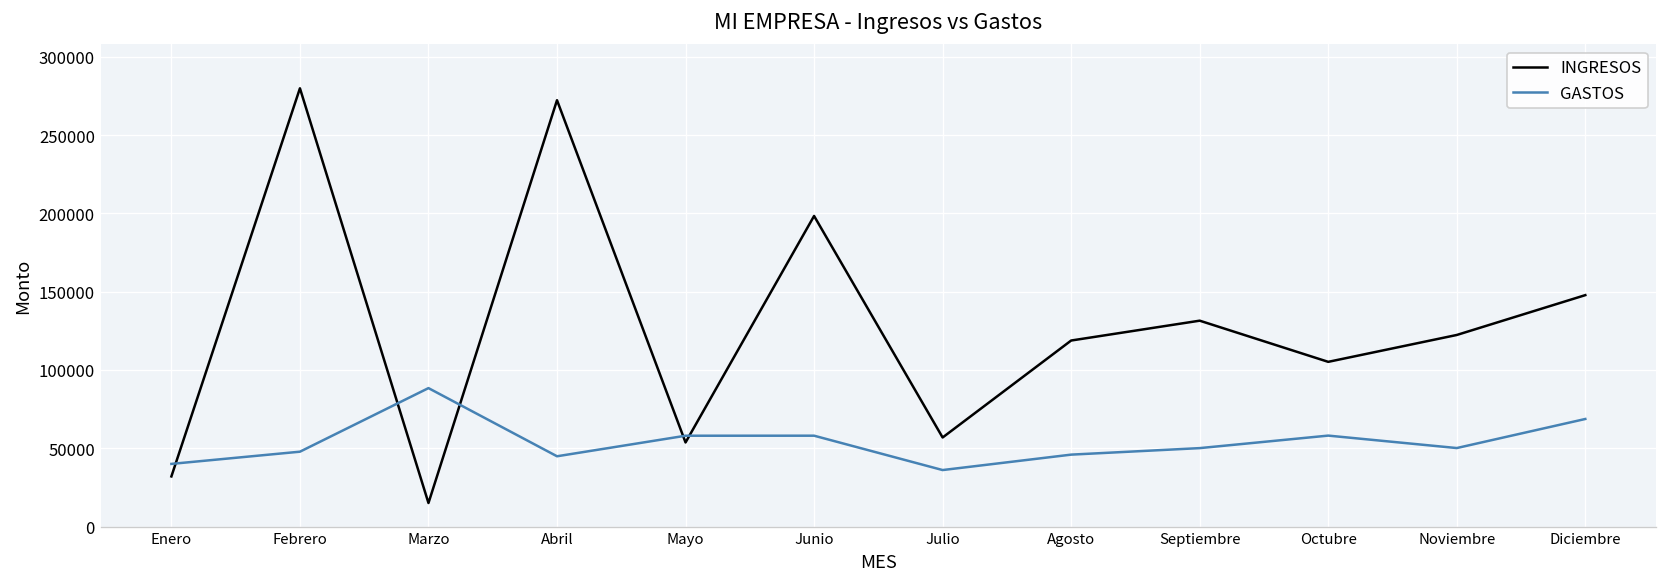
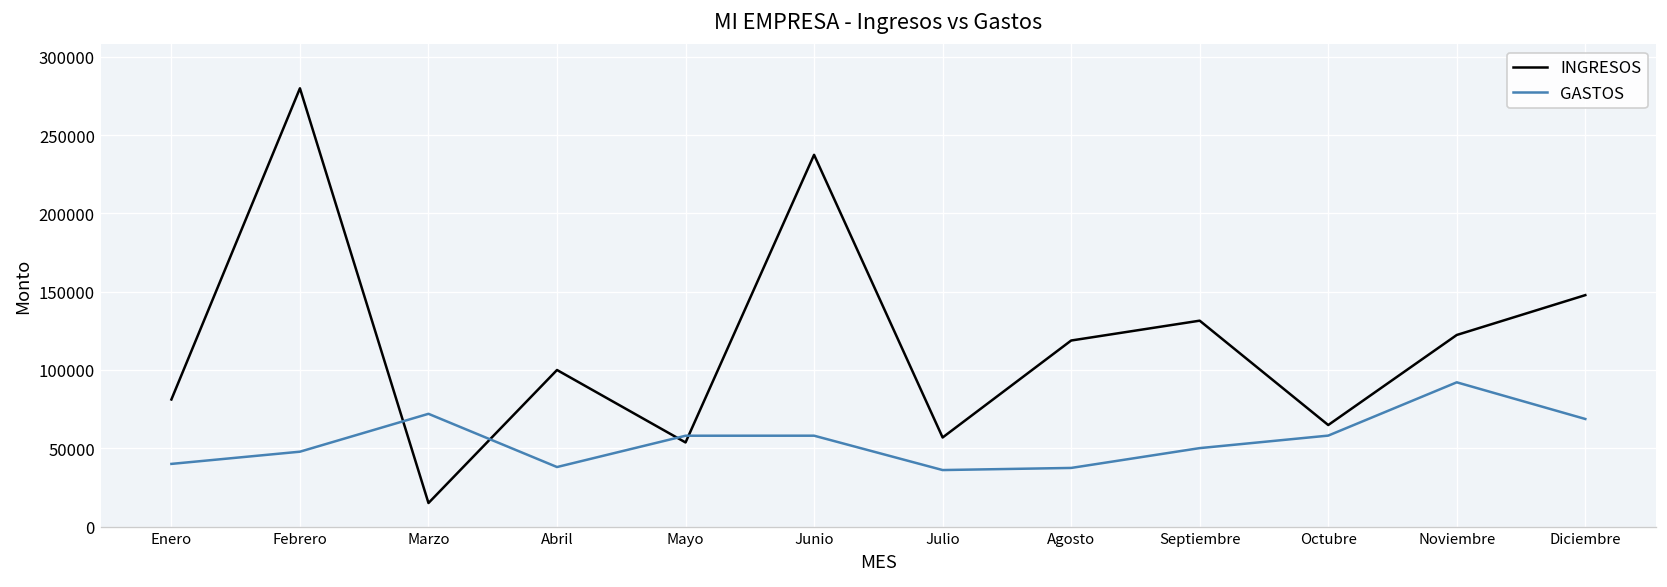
INGRESOS, Enero: 32000 -> 81000
GASTOS, Marzo: 88000 -> 72000
INGRESOS, Abril: 272000 -> 100000
GASTOS, Abril: 45000 -> 38000
INGRESOS, Junio: 198000 -> 237000
GASTOS, Agosto: 46000 -> 37000
INGRESOS, Octubre: 105000 -> 65000
GASTOS, Noviembre: 50000 -> 92000
